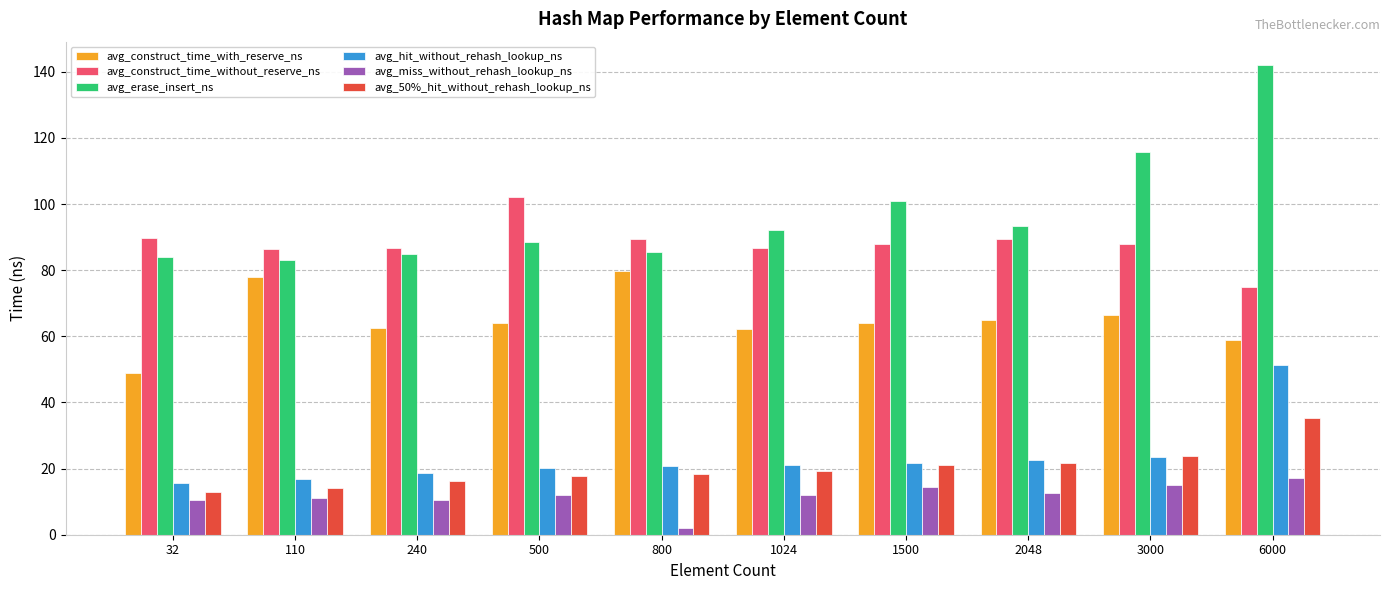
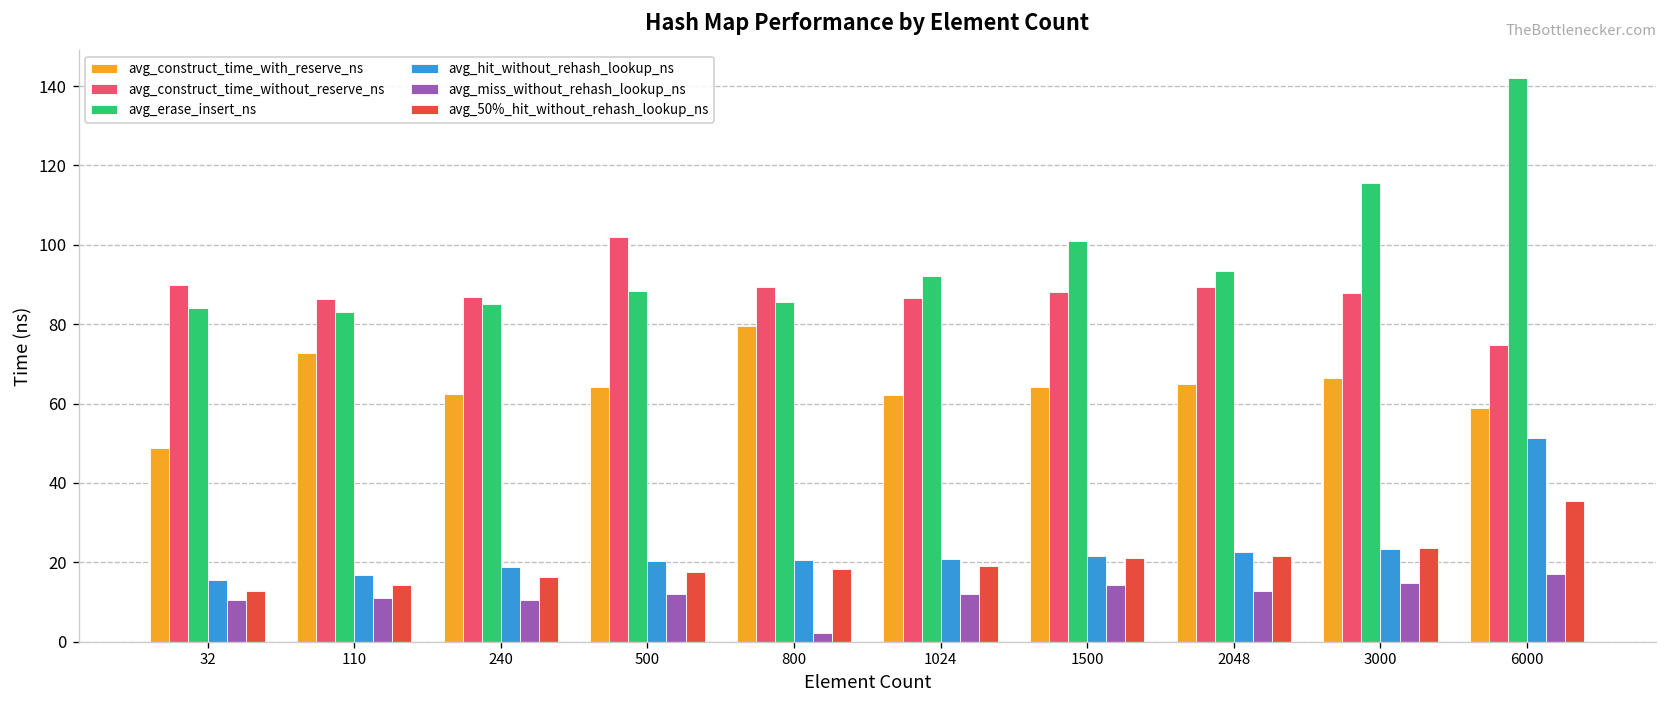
avg_construct_time_with_reserve_ns, 110: 78 -> 73
